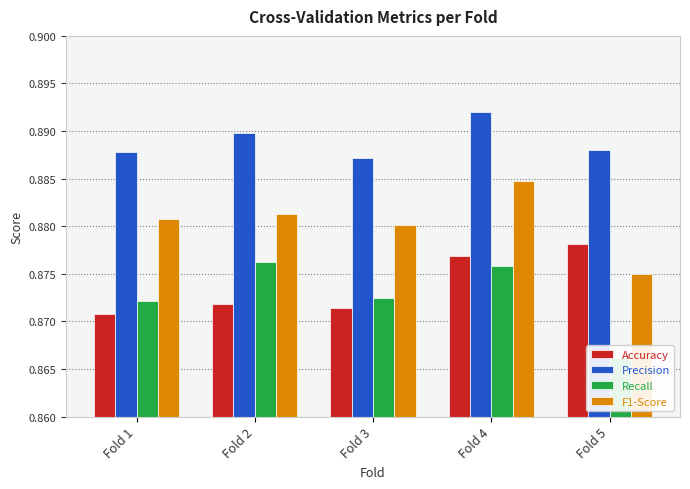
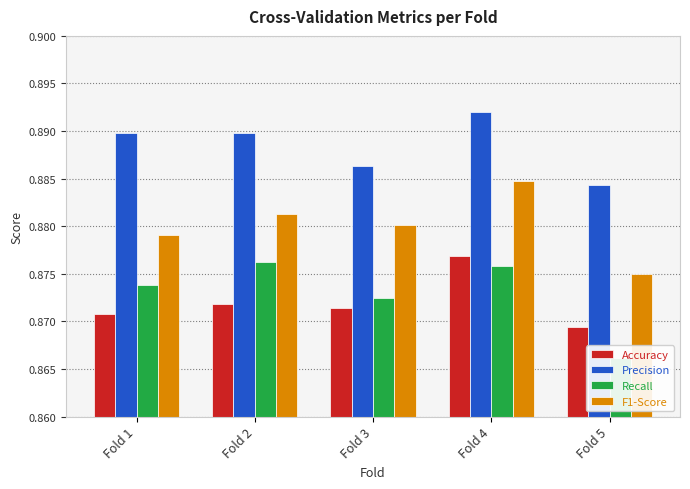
Precision, Fold 1: 0.888 -> 0.890
Recall, Fold 1: 0.872 -> 0.874
F1-Score, Fold 1: 0.881 -> 0.879
Precision, Fold 3: 0.887 -> 0.886
Accuracy, Fold 5: 0.878 -> 0.869
Precision, Fold 5: 0.888 -> 0.884
